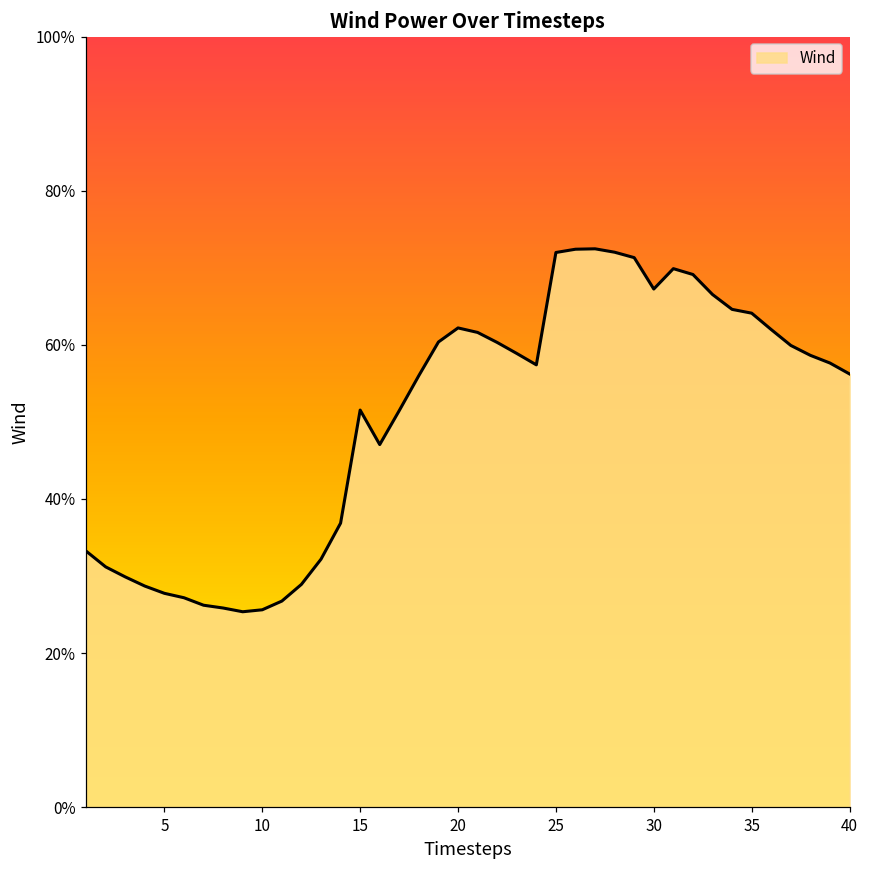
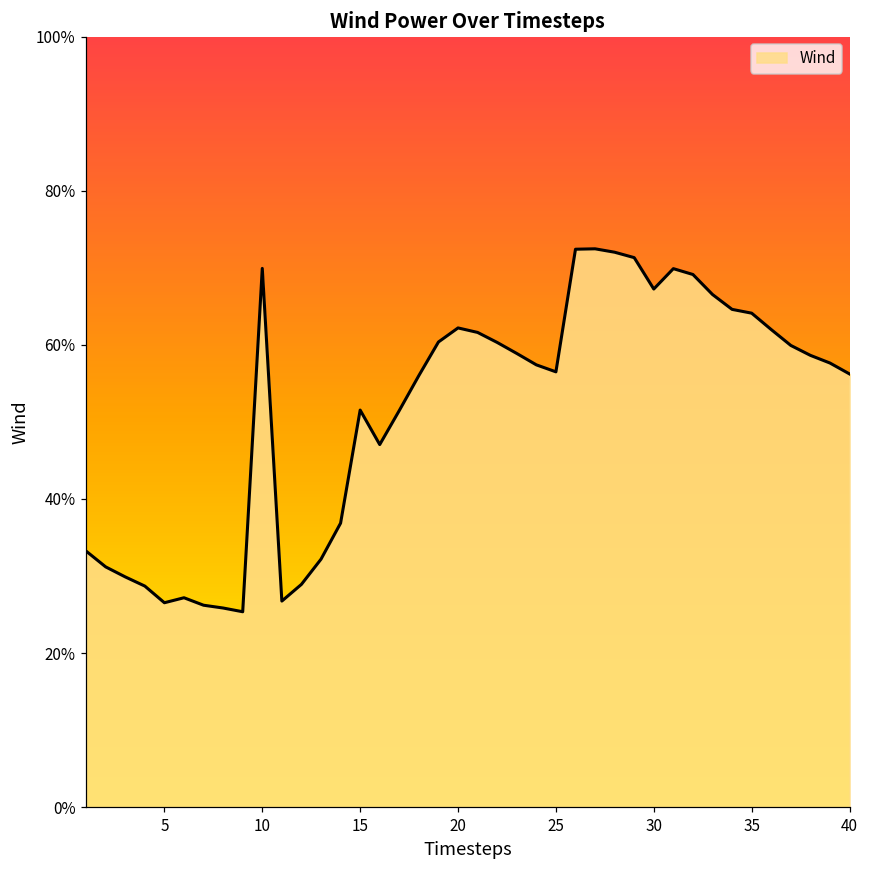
5: 28% -> 27%
10: 26% -> 70%
25: 72% -> 56%
